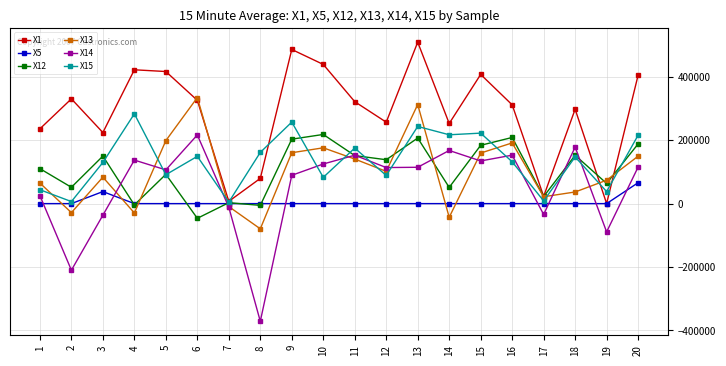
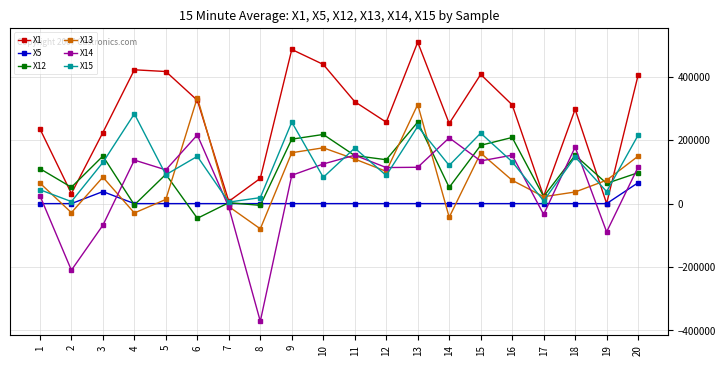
X1, 2: 330000 -> 30000
X14, 3: -40000 -> -70000
X13, 5: 200000 -> 10000
X15, 8: 160000 -> 20000
X12, 13: 210000 -> 260000
X14, 14: 170000 -> 210000
X15, 14: 220000 -> 120000
X13, 16: 190000 -> 70000
X12, 20: 190000 -> 100000
